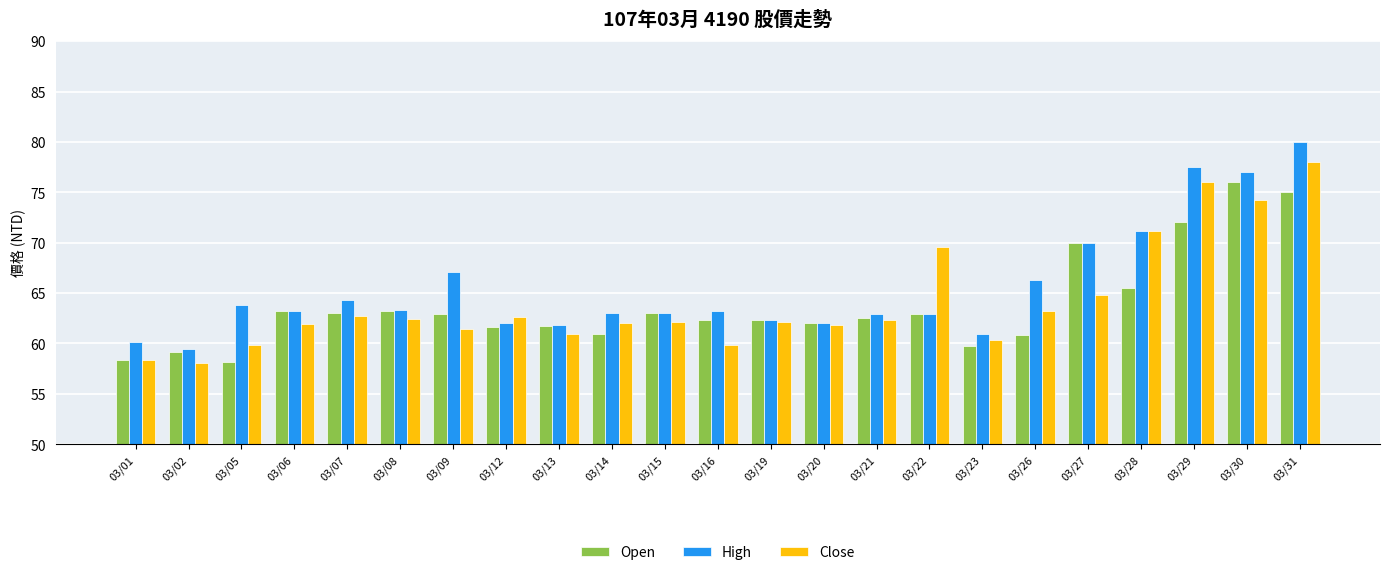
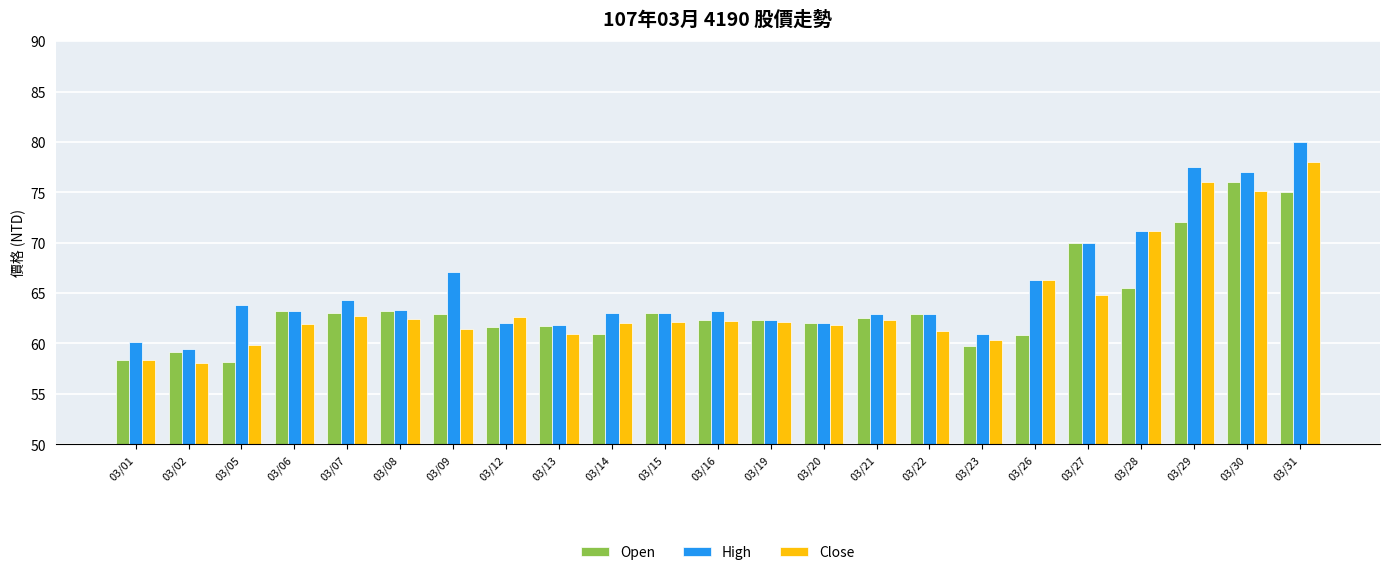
Close, 03/16: 59.9 -> 62.2
Close, 03/22: 69.6 -> 61.2
Close, 03/26: 63.2 -> 66.3
Close, 03/30: 74.2 -> 75.1
